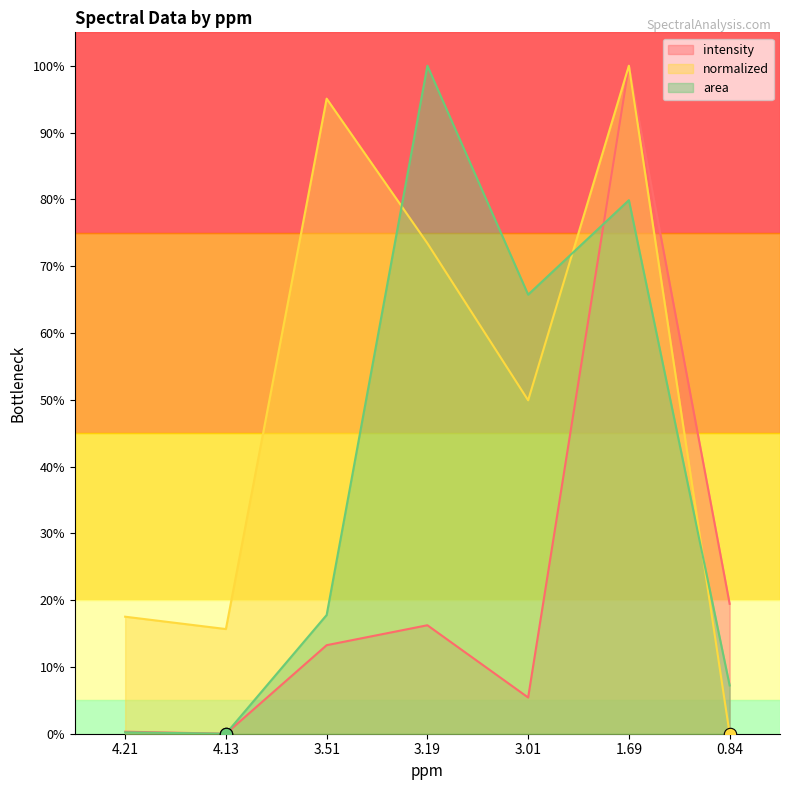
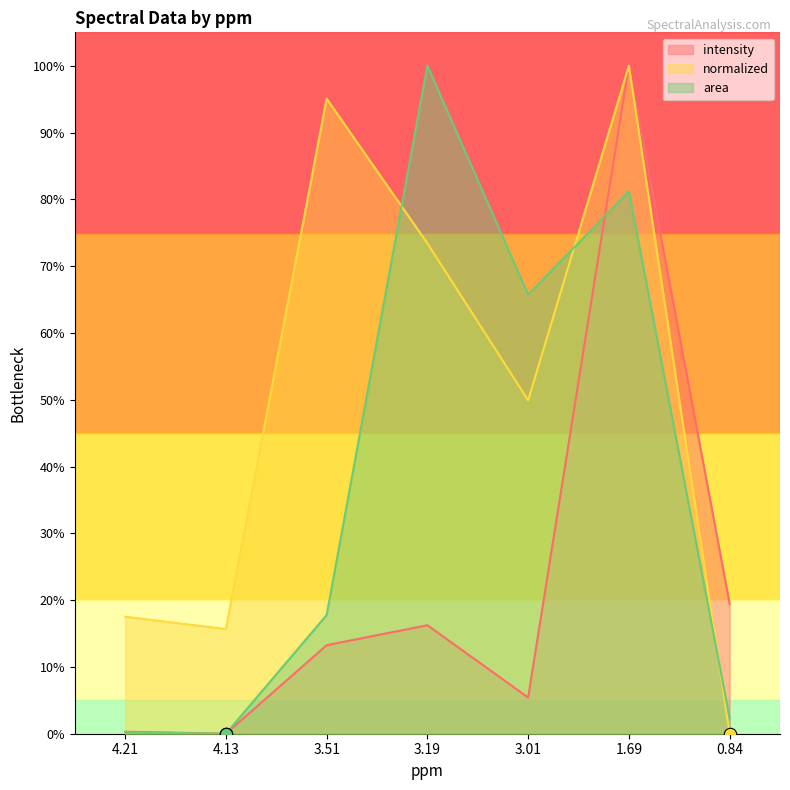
area, 1.69: 80% -> 81%
area, 0.84: 7% -> 2%
